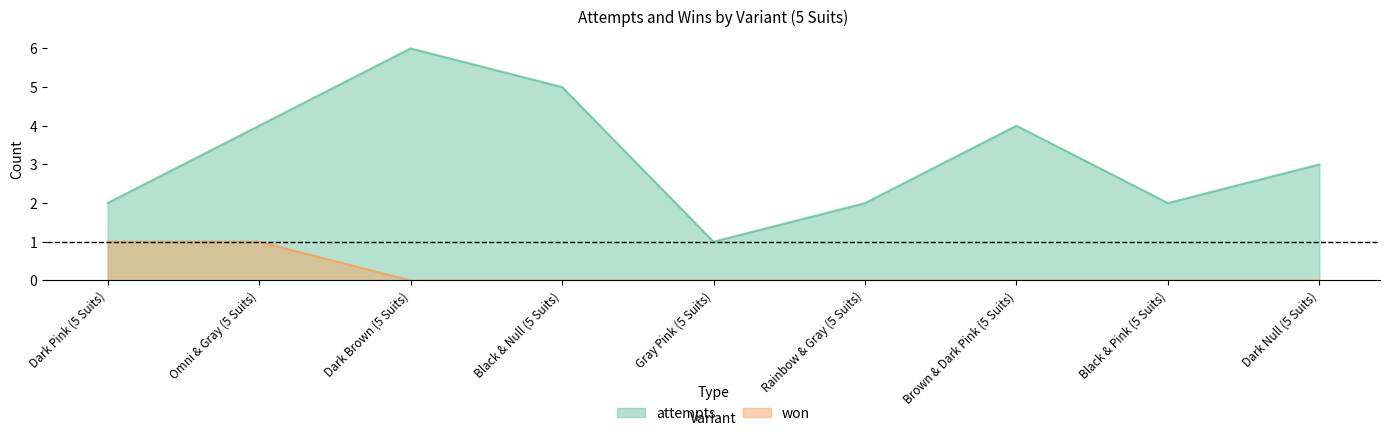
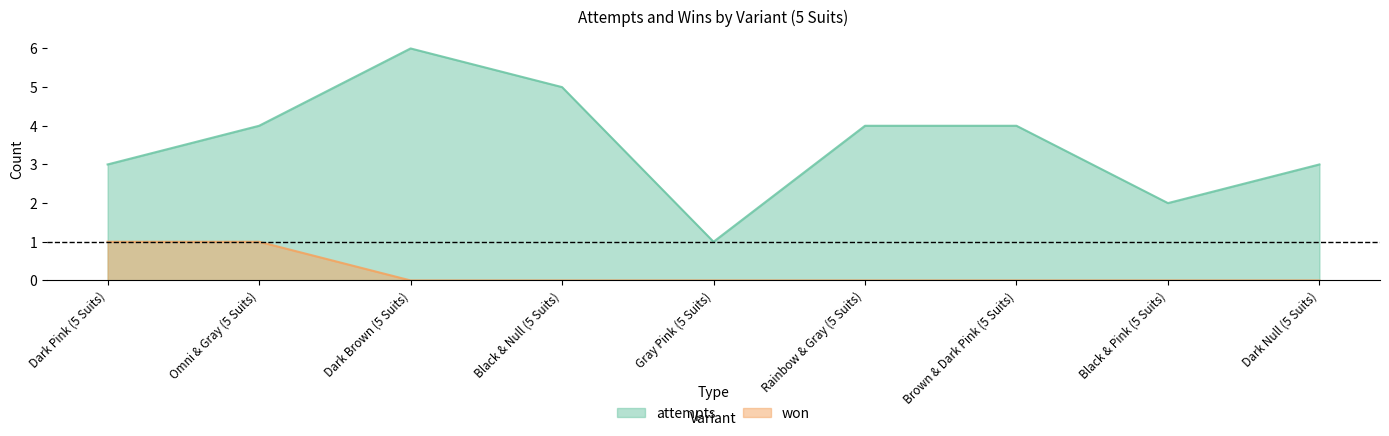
attempts, Dark Pink (5 Suits): 2 -> 3
attempts, Rainbow & Gray (5 Suits): 2 -> 4
